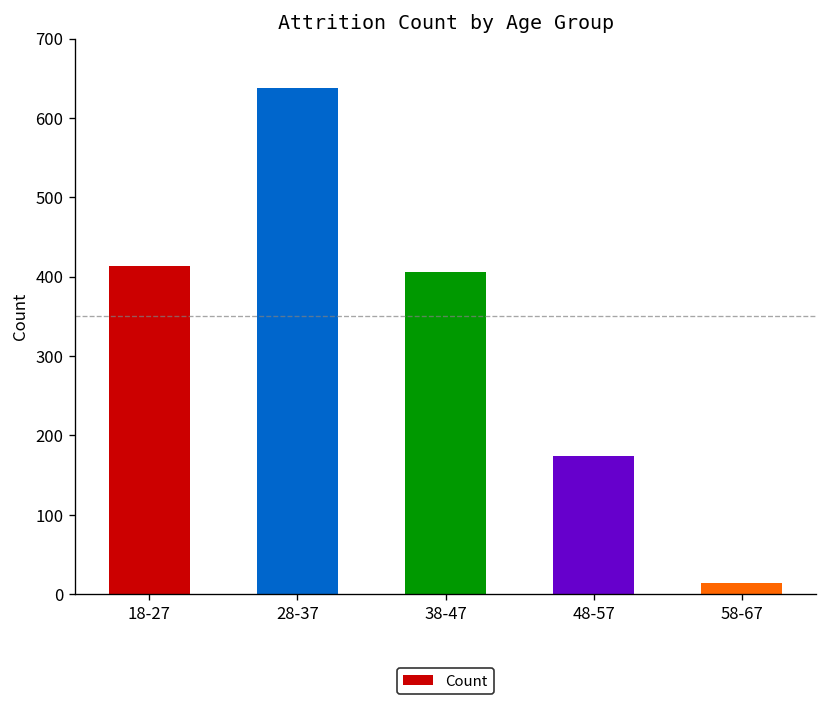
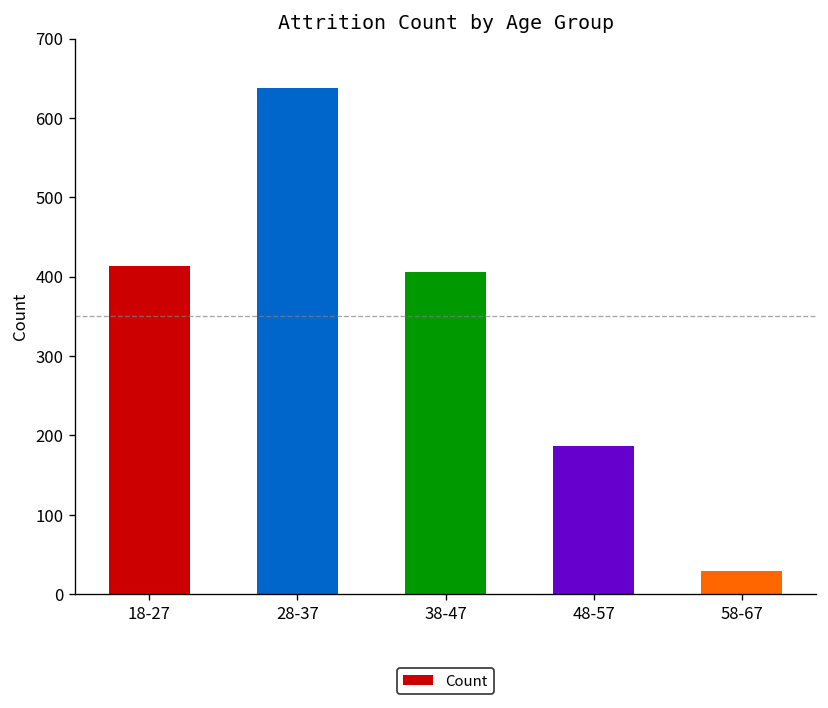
48-57: 170 -> 190
58-67: 10 -> 30
